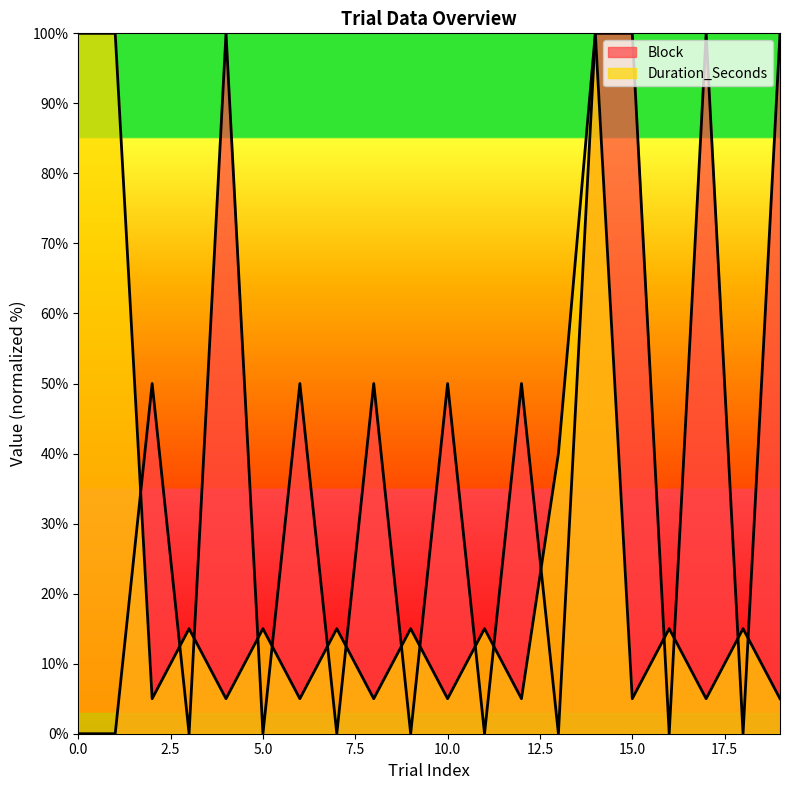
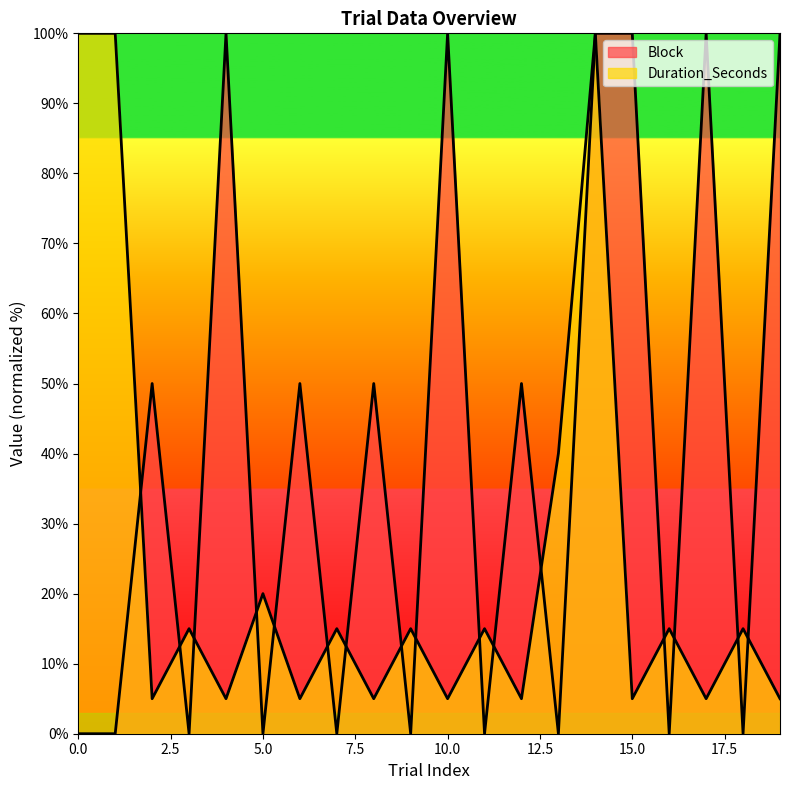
Duration_Seconds, 5.0: 15% -> 20%
Block, 10.0: 50% -> 100%
